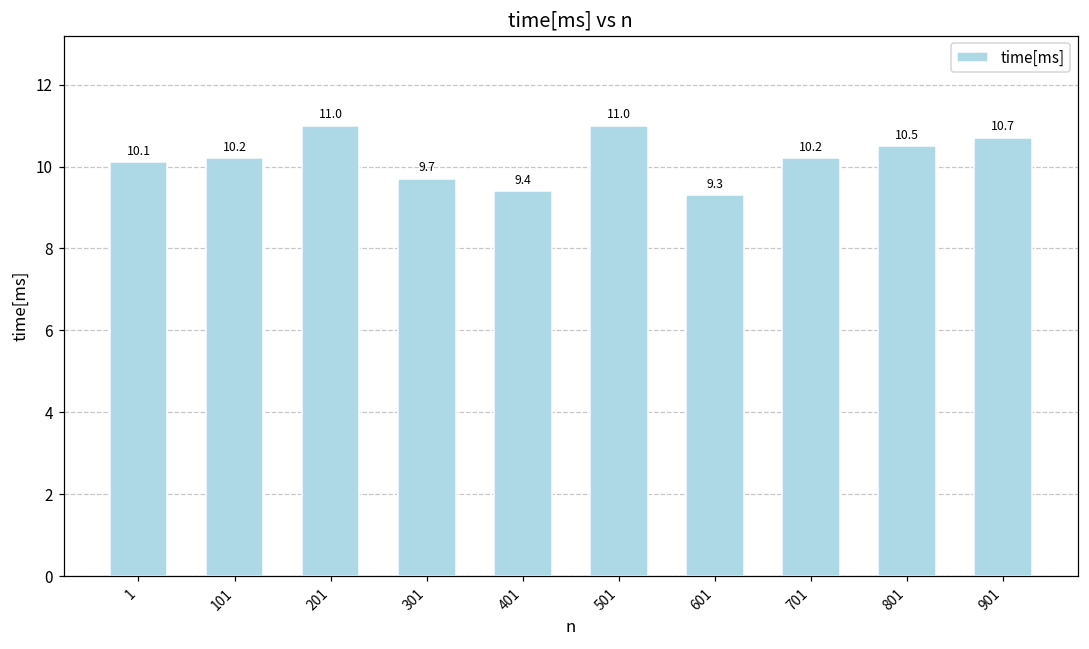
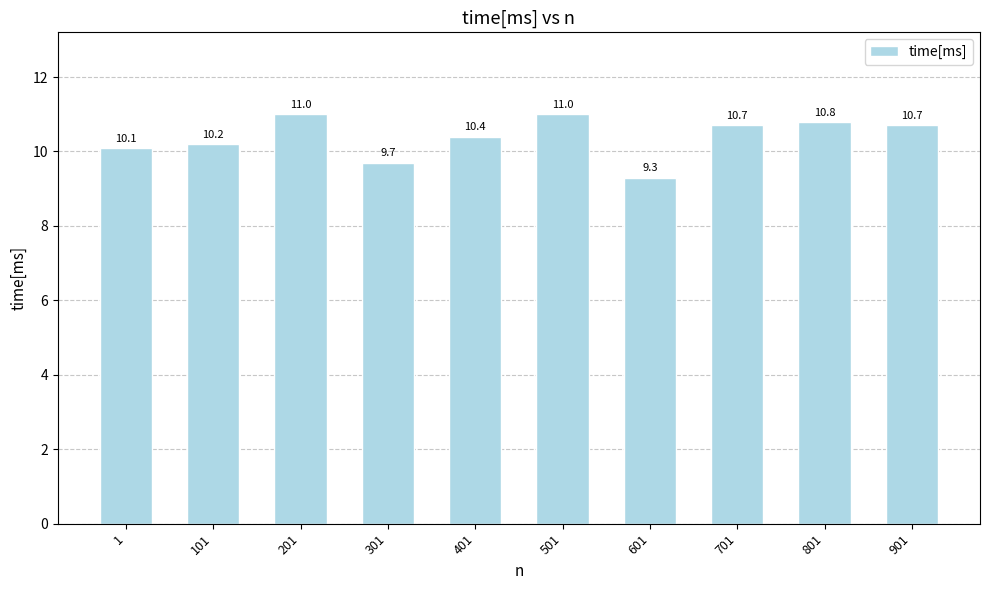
401: 9.4 -> 10.4
701: 10.2 -> 10.7
801: 10.5 -> 10.8
